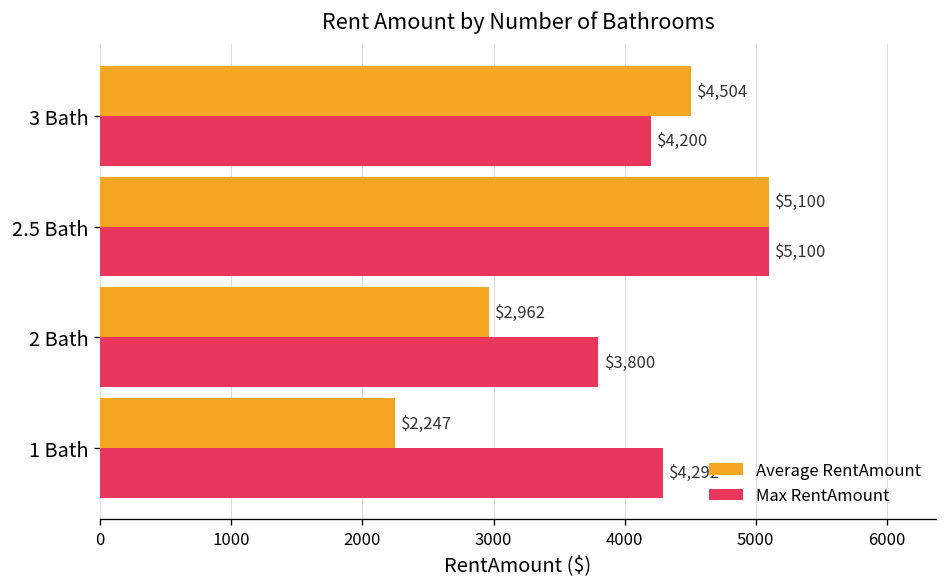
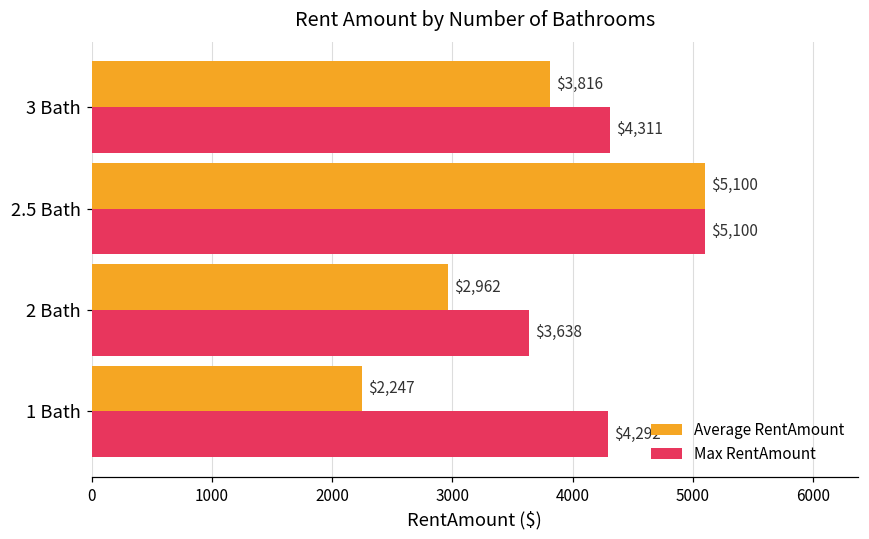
Average RentAmount, 3 Bath: $4,504 -> $3,816
Max RentAmount, 3 Bath: $4,200 -> $4,311
Max RentAmount, 2 Bath: $3,800 -> $3,638
